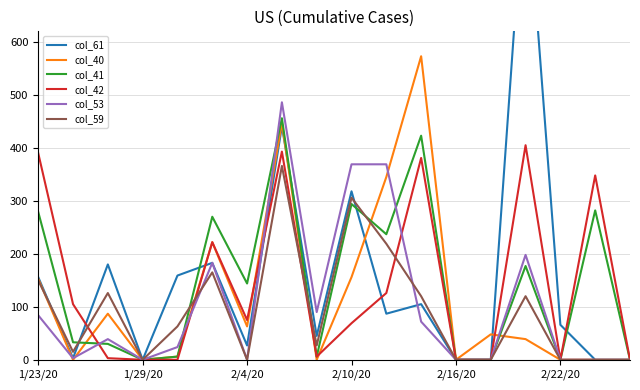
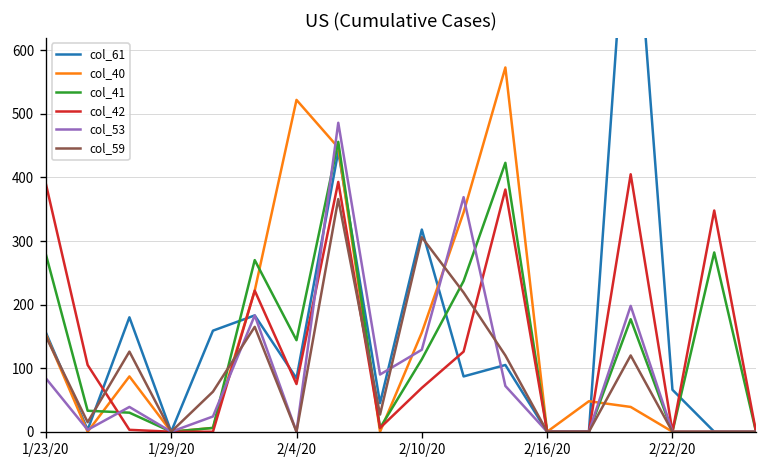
col_61, 2/4/20: 30 -> 80
col_40, 2/4/20: 60 -> 520
col_41, 2/10/20: 290 -> 110
col_53, 2/10/20: 370 -> 130
